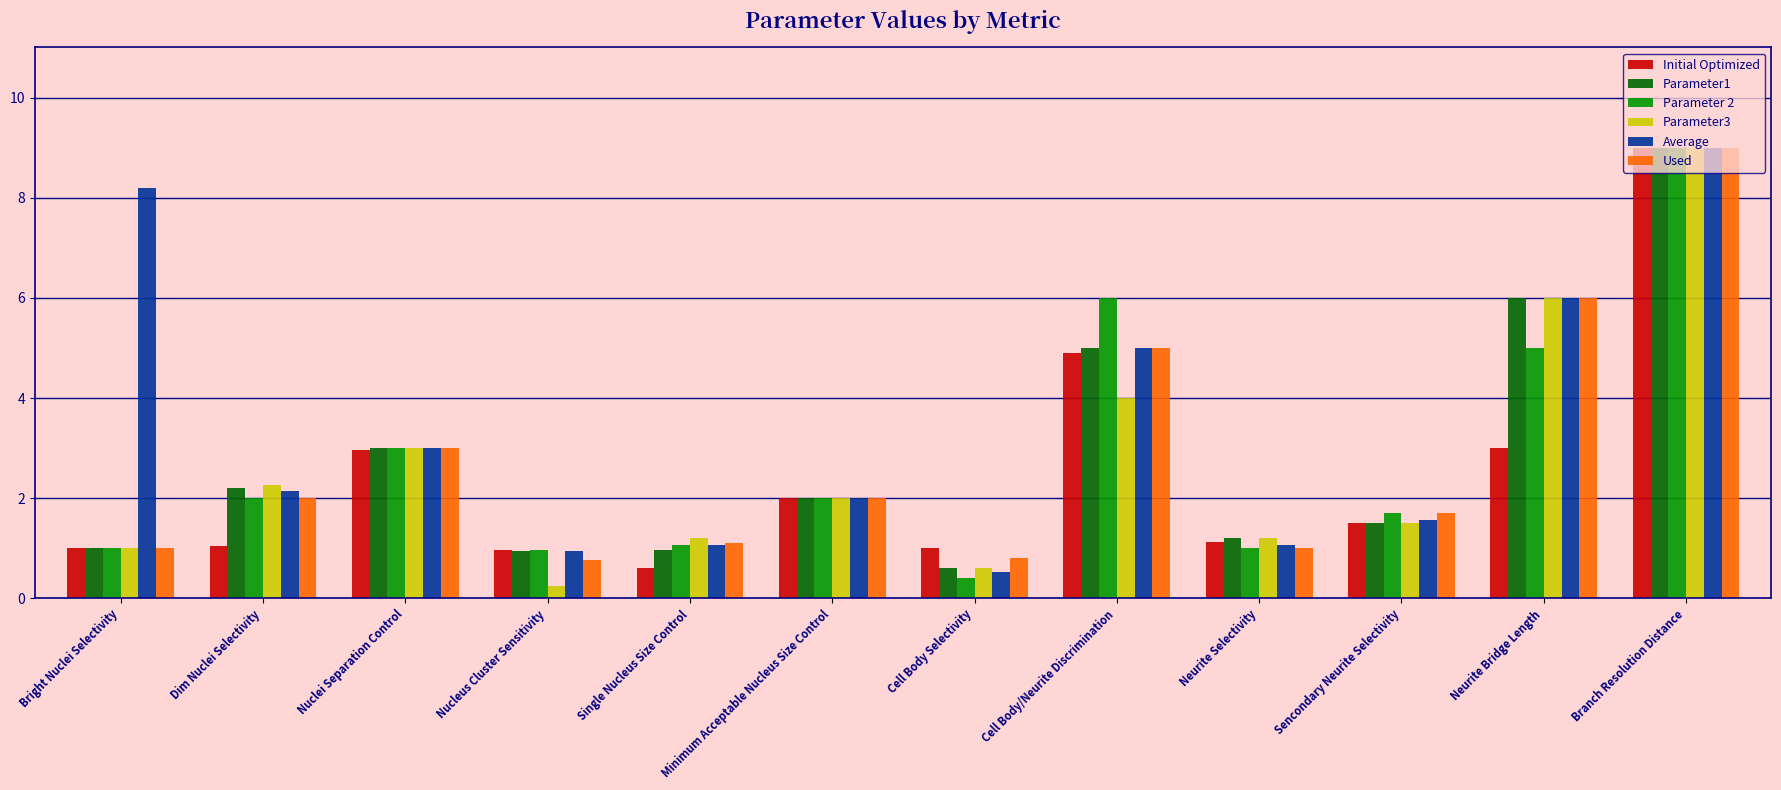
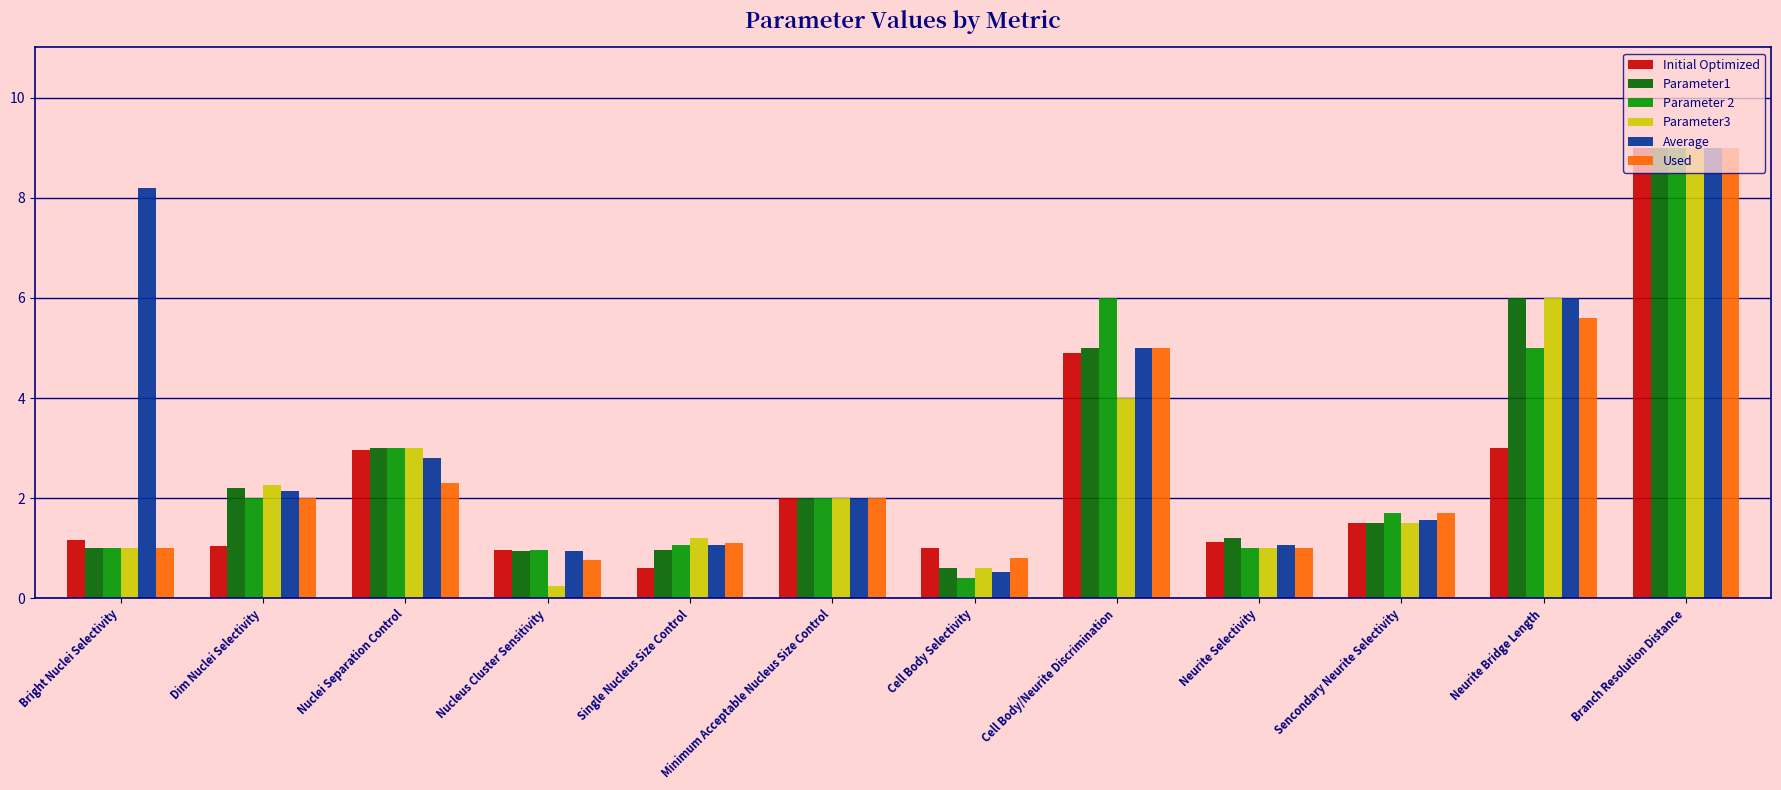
Initial Optimized, Bright Nuclei Selectivity: 1.0 -> 1.2
Average, Nuclei Separation Control: 3.0 -> 2.8
Used, Nuclei Separation Control: 3.0 -> 2.3
Parameter3, Neurite Selectivity: 1.2 -> 1.0
Used, Neurite Bridge Length: 6.0 -> 5.6
